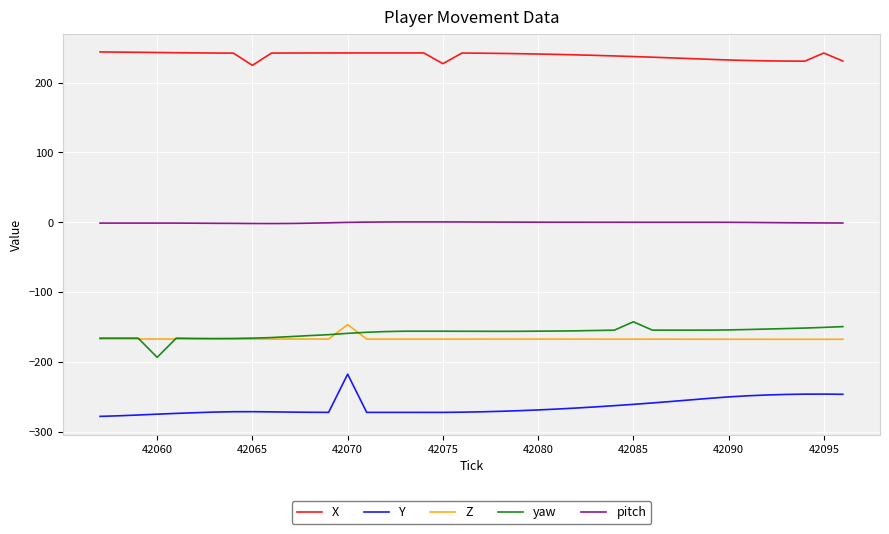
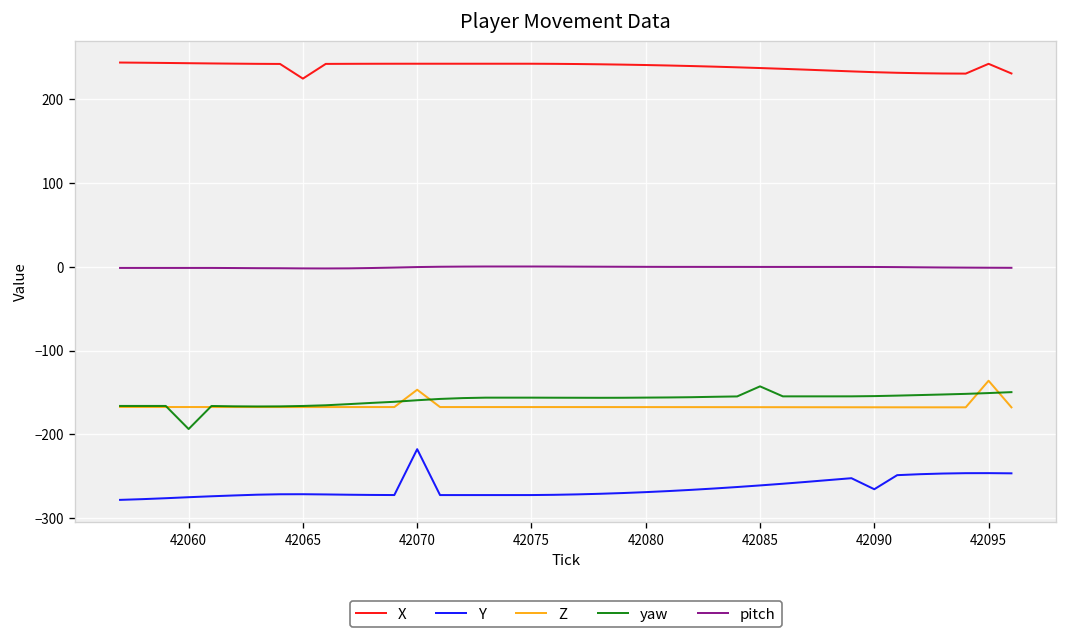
X, 42075: 230 -> 240
Y, 42090: -250 -> -270
Z, 42095: -170 -> -140
